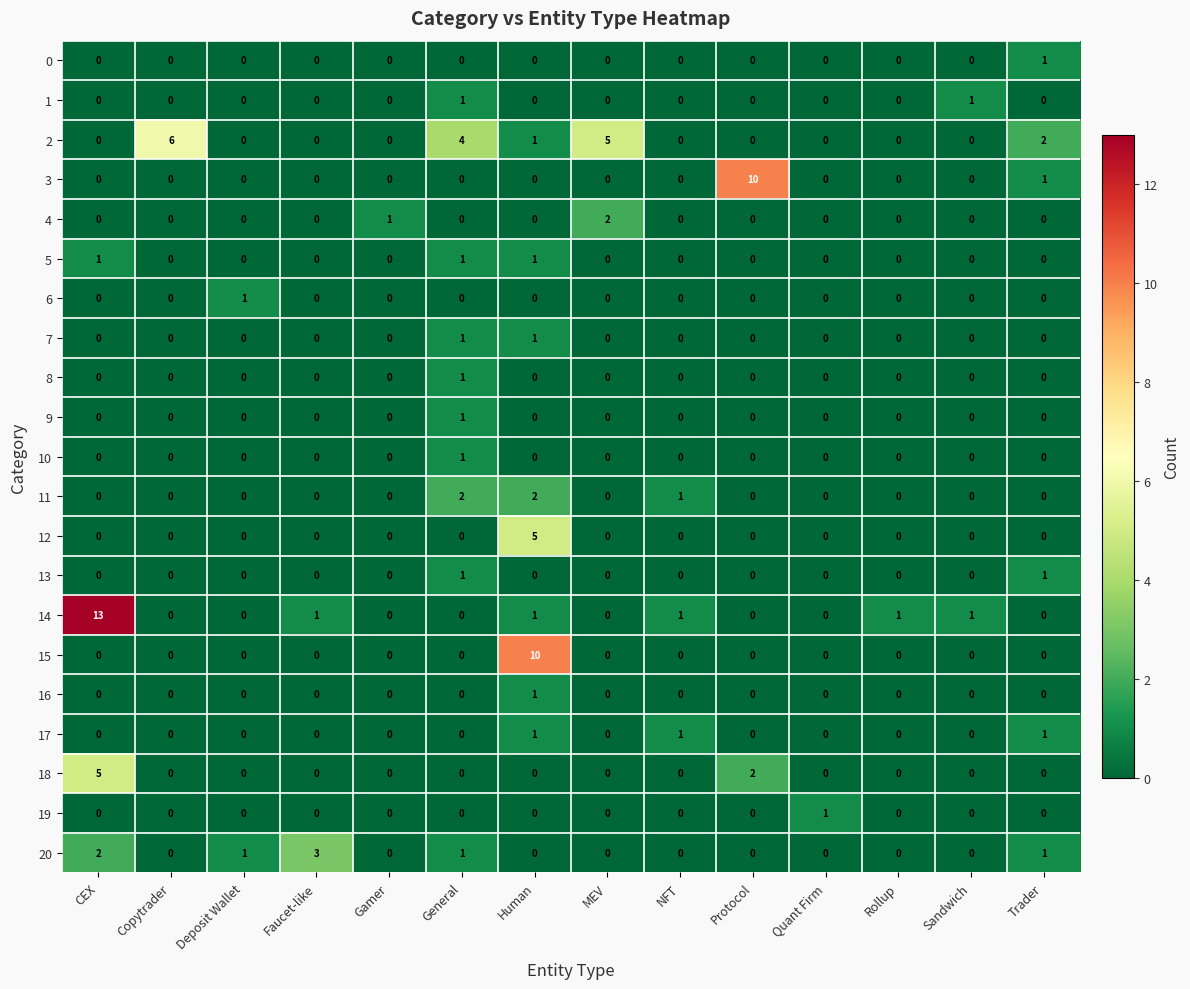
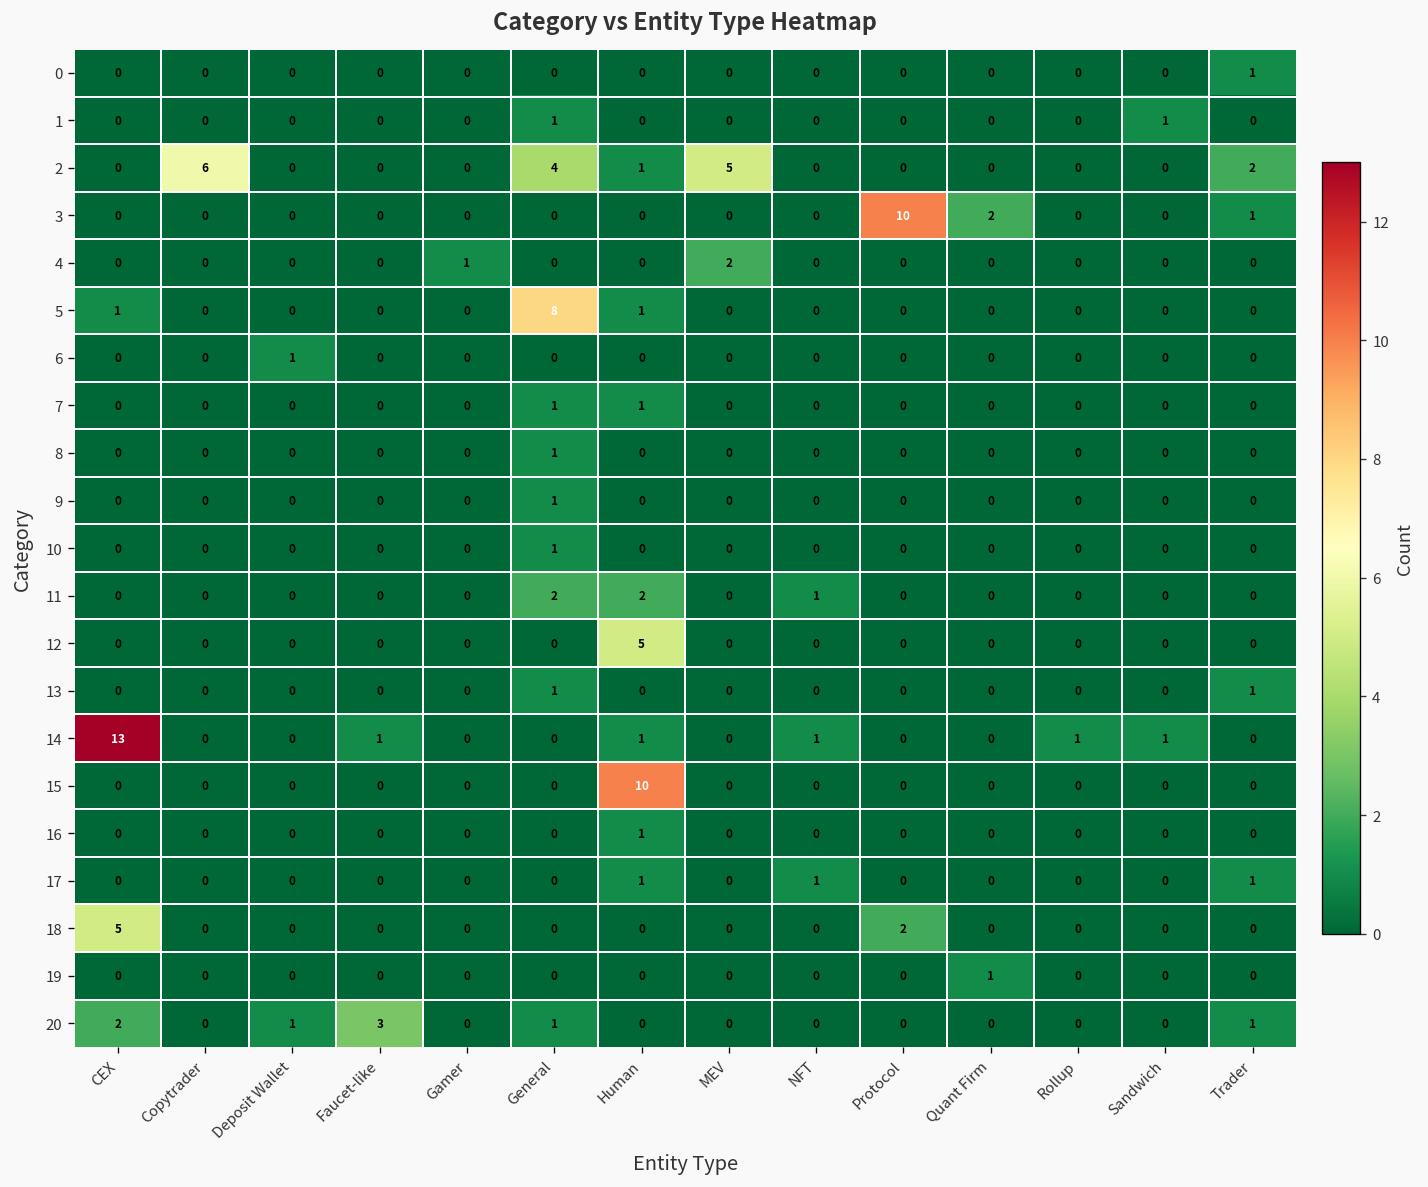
3, Quant Firm: 0 -> 2
5, General: 1 -> 8
